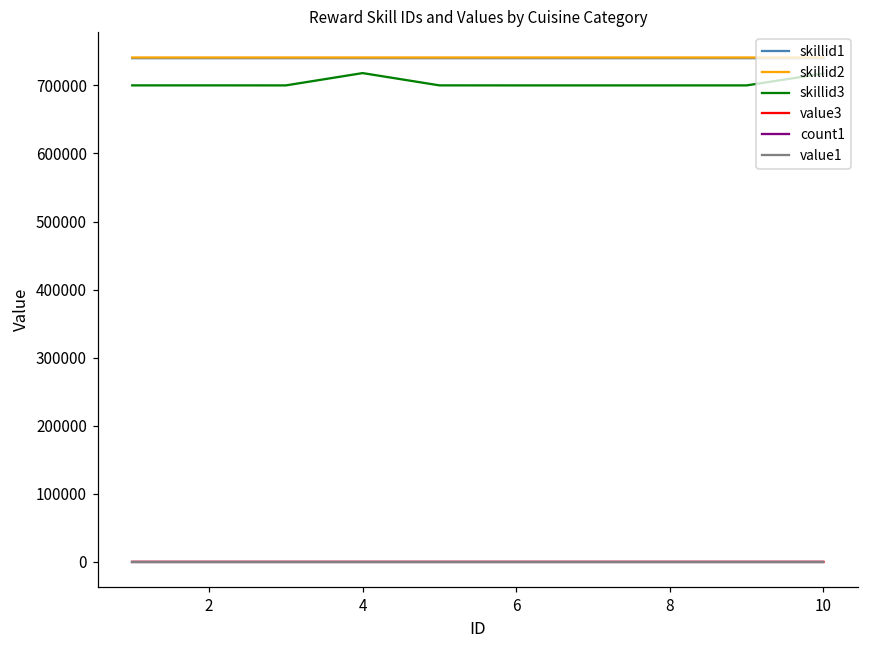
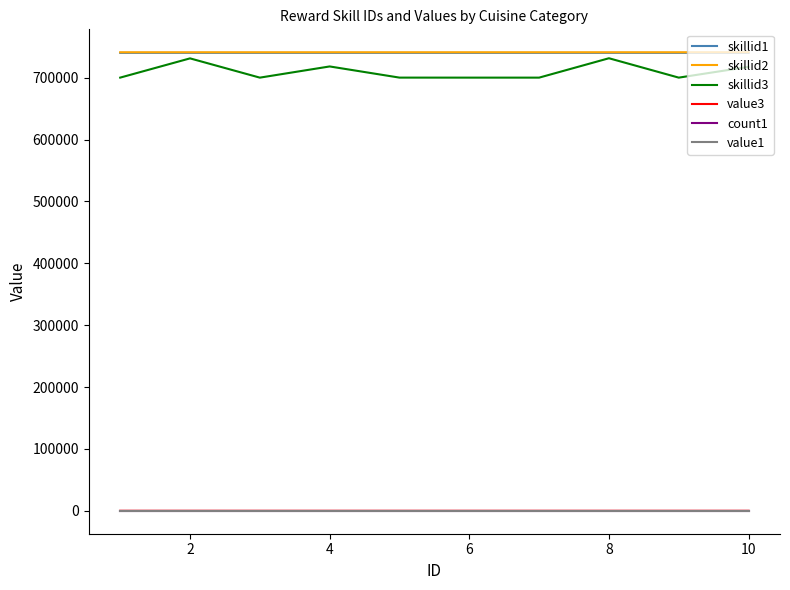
skillid3, 2: 700000 -> 730000
skillid3, 8: 700000 -> 730000
